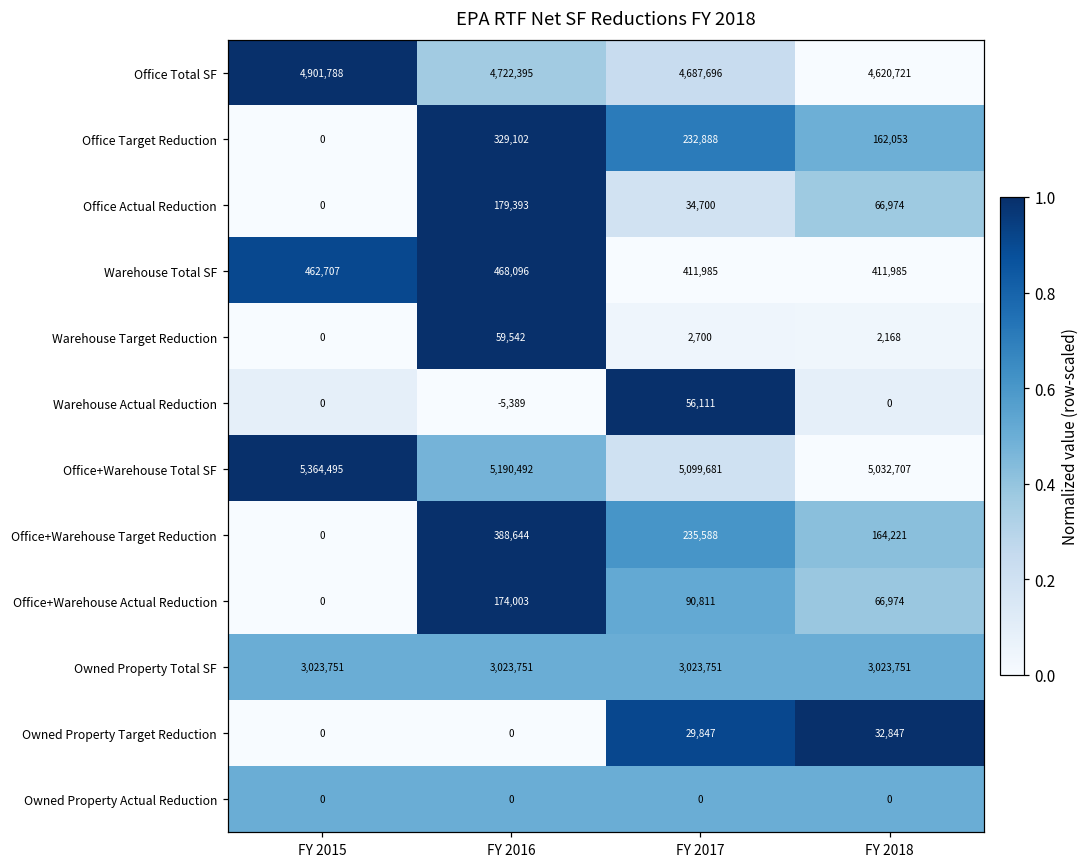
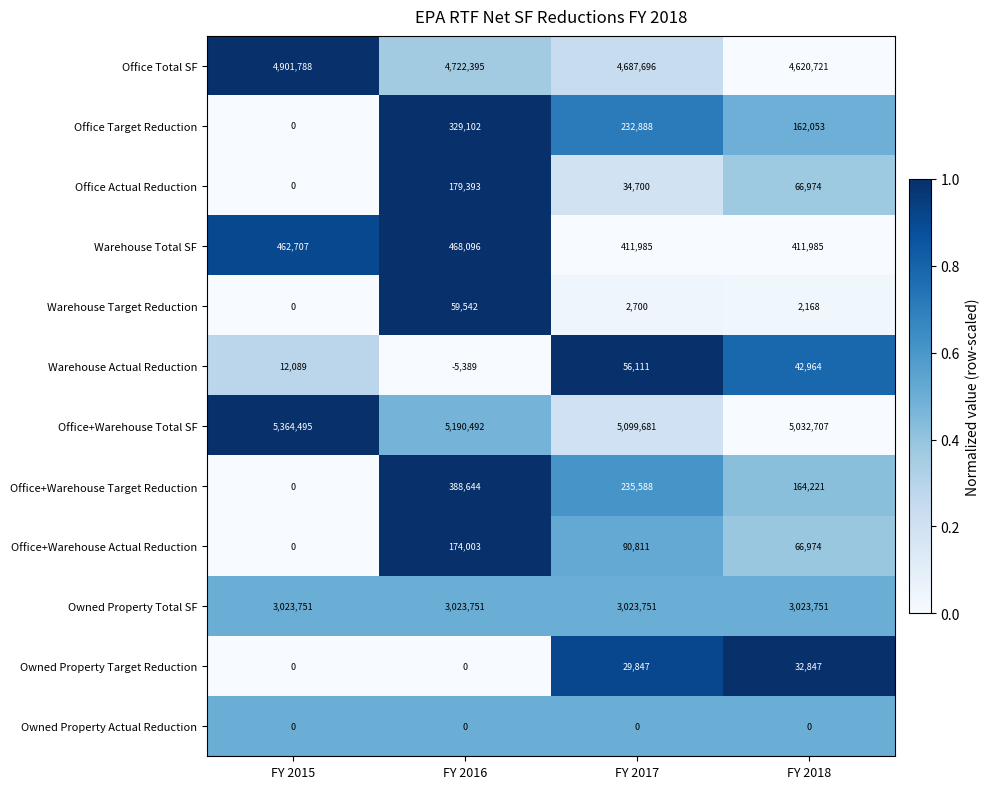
Warehouse Actual Reduction, FY 2015: 0 -> 12,089
Warehouse Actual Reduction, FY 2018: 0 -> 42,964
